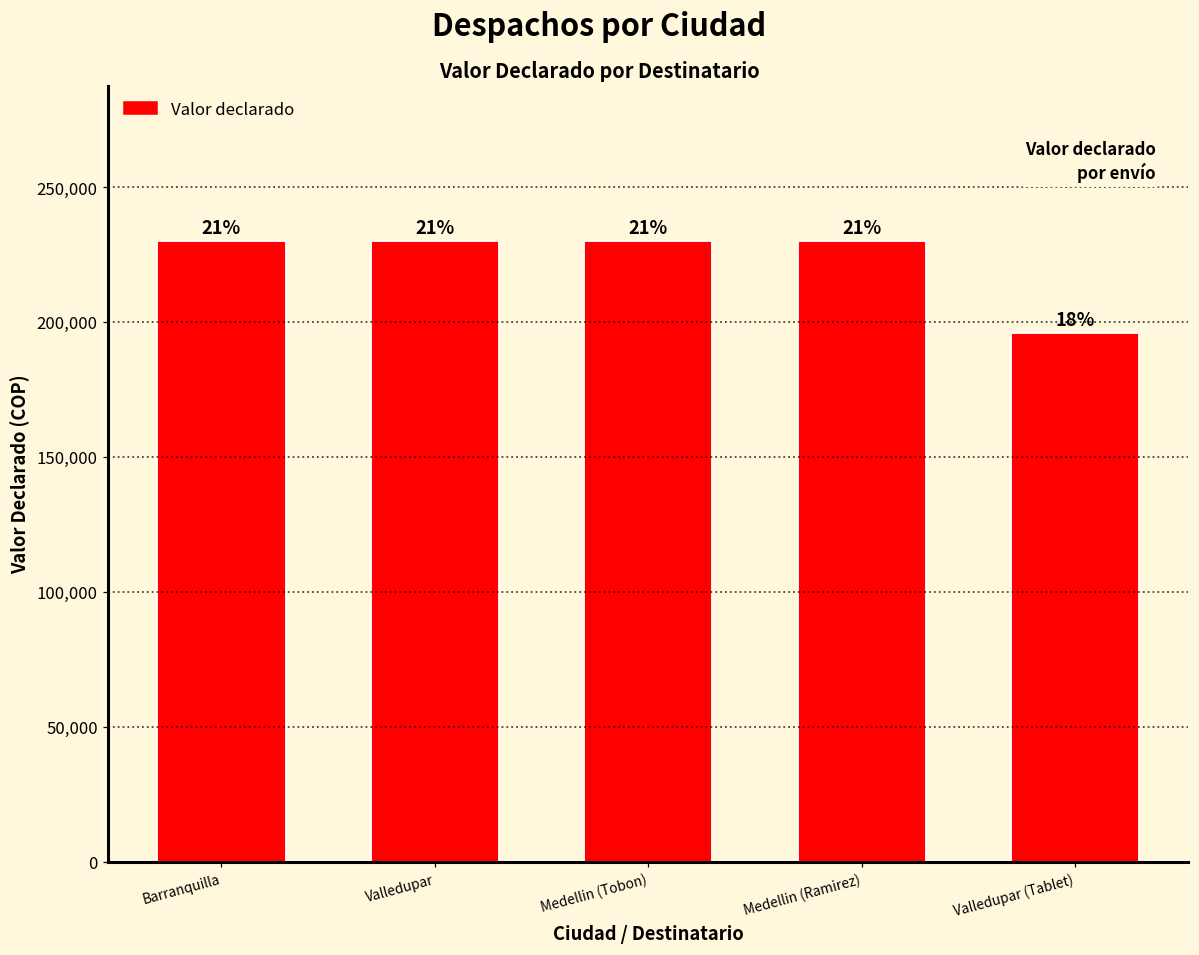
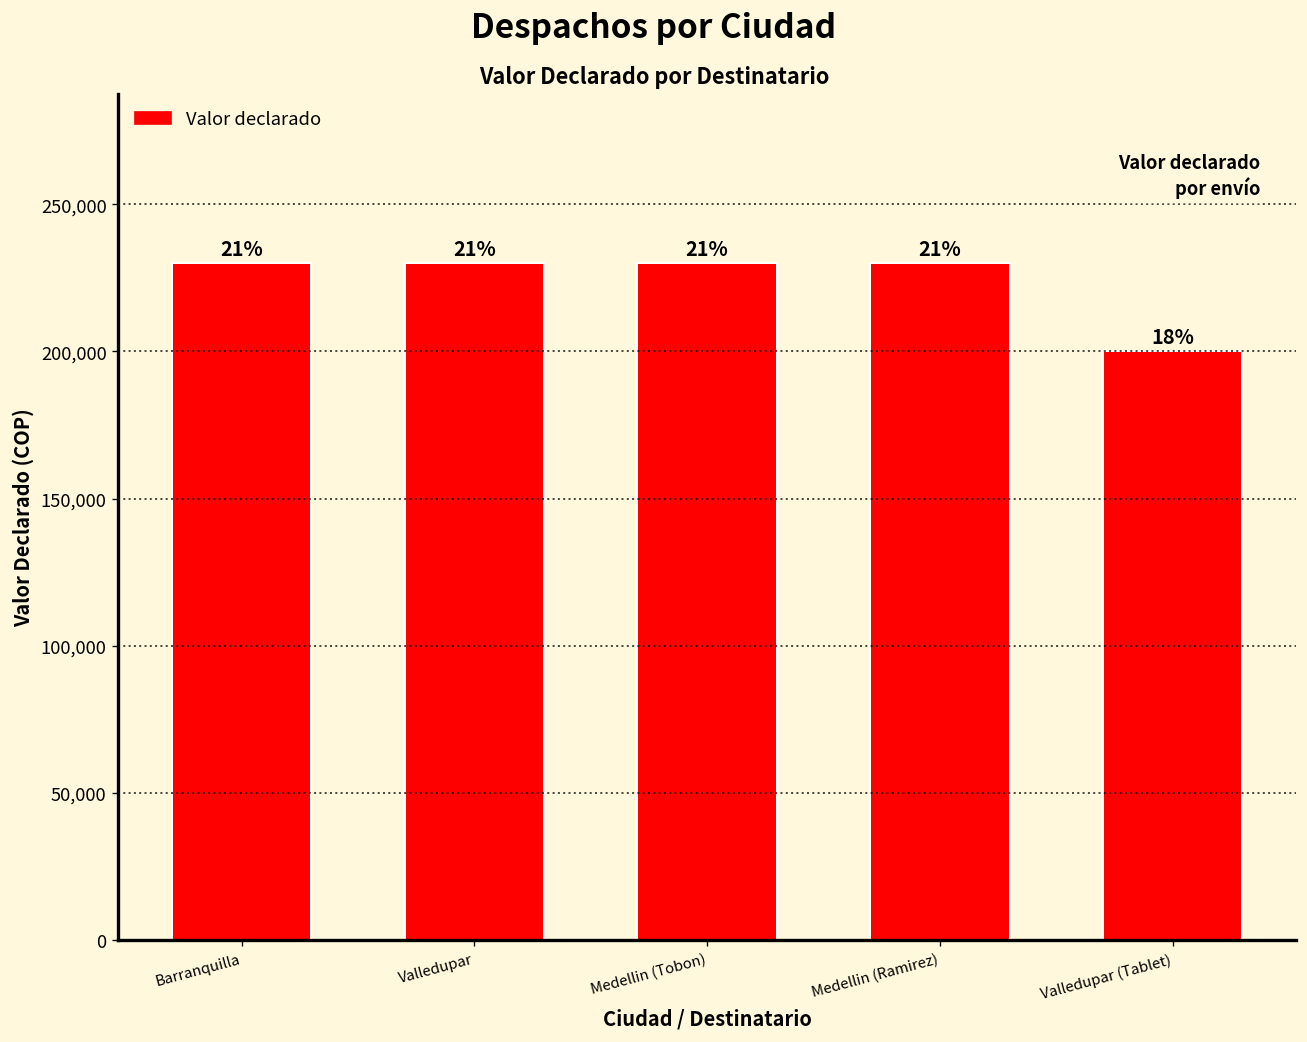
Valledupar (Tablet): 196,000 -> 200,000
